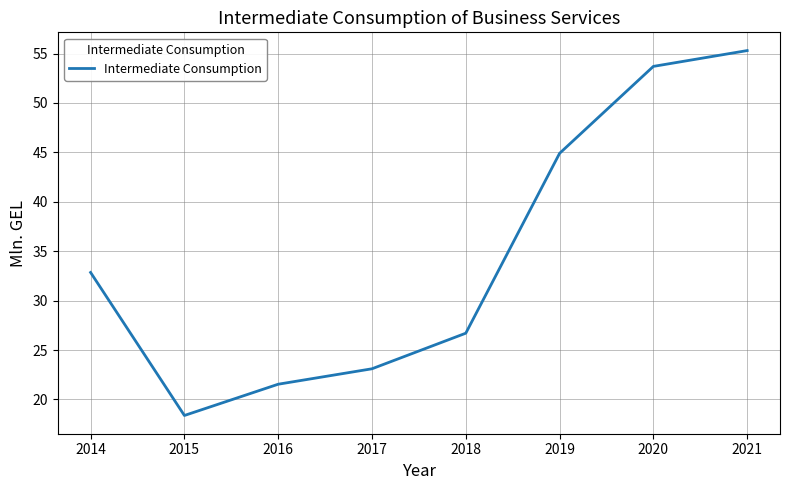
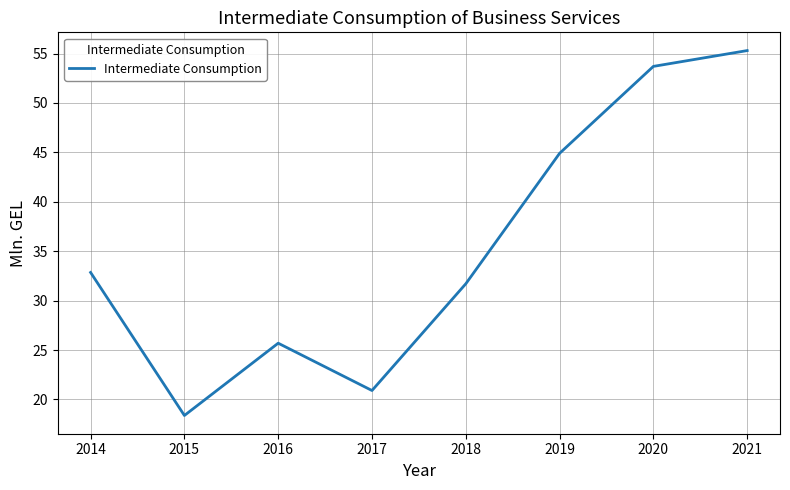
2016: 22 -> 26
2017: 23 -> 21
2018: 27 -> 32
